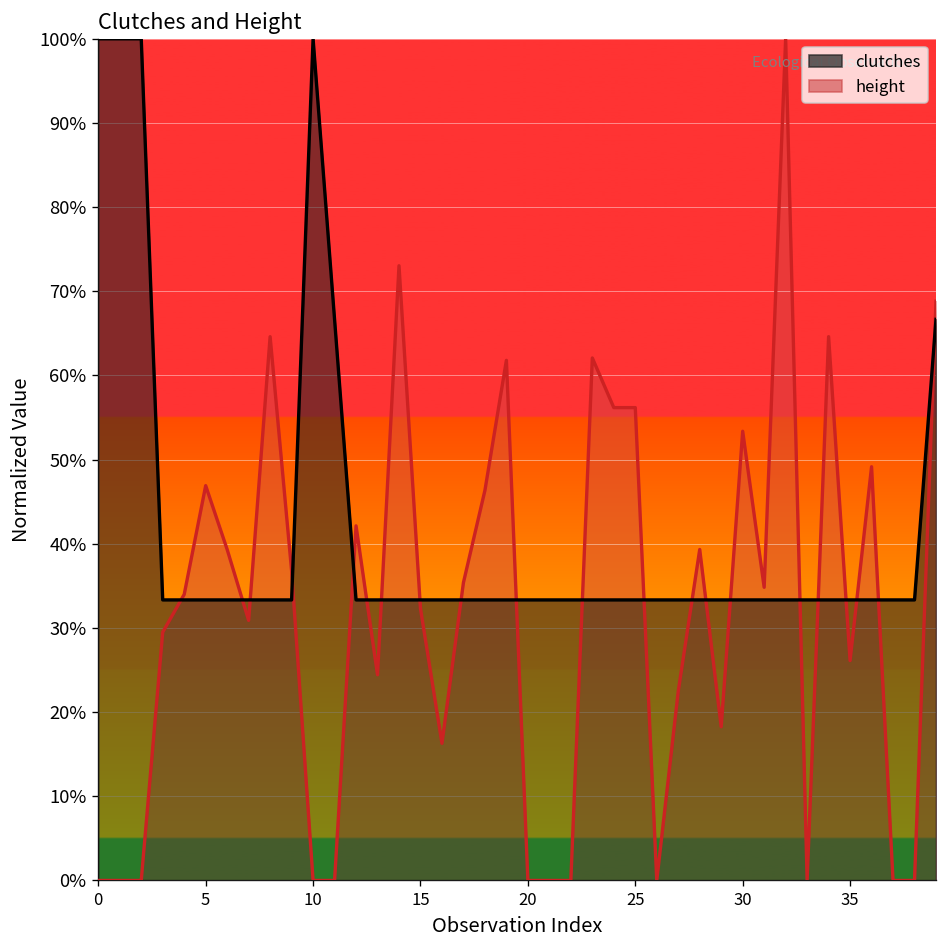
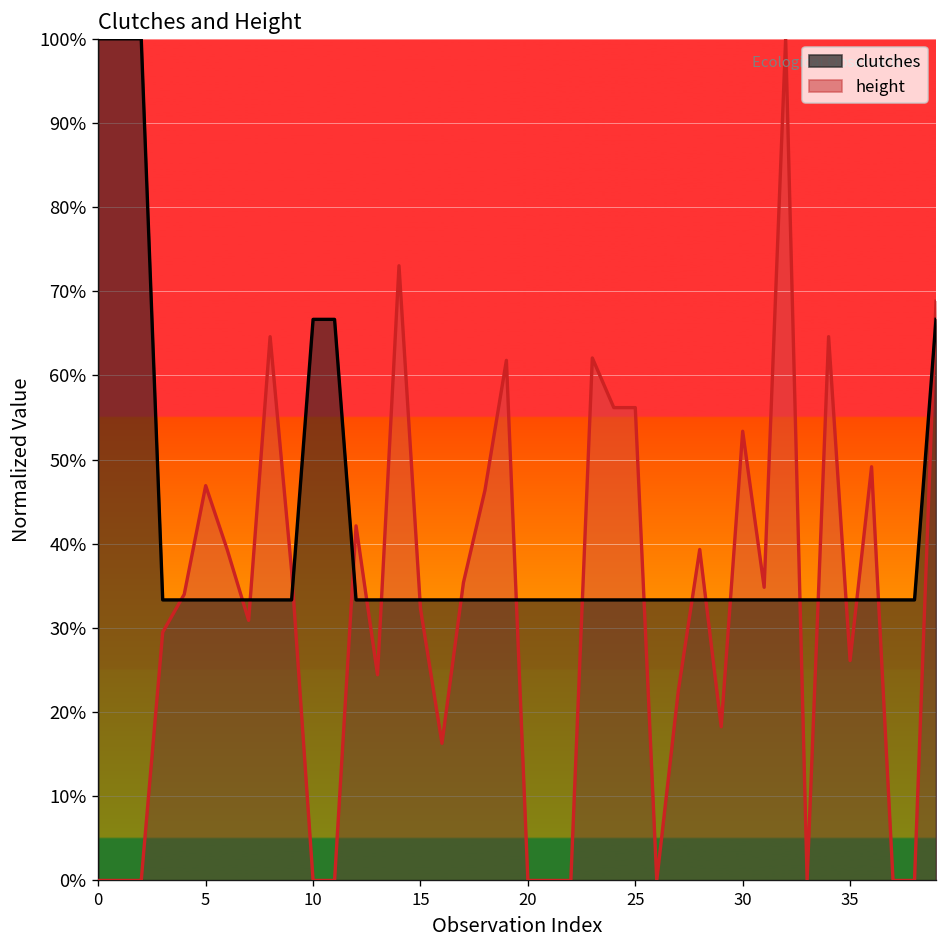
clutches, 10: 100% -> 67%
